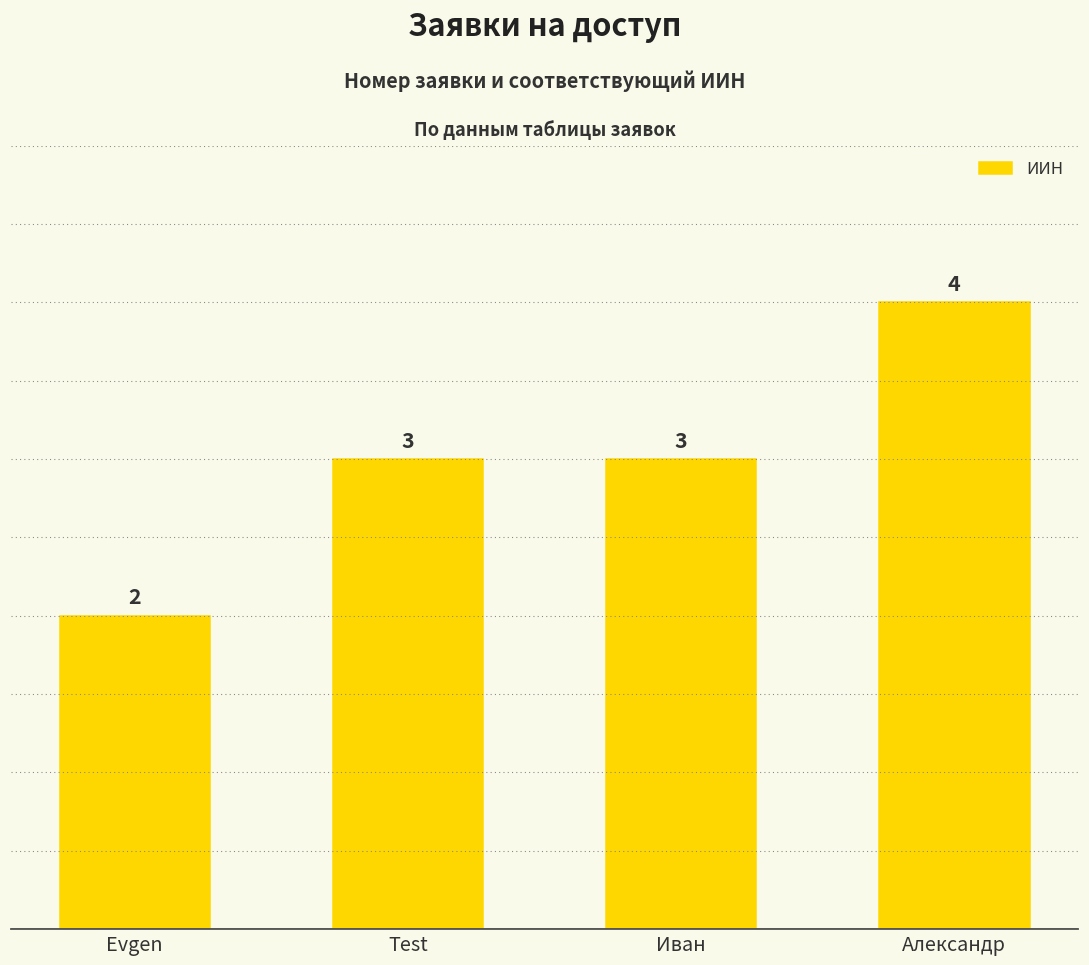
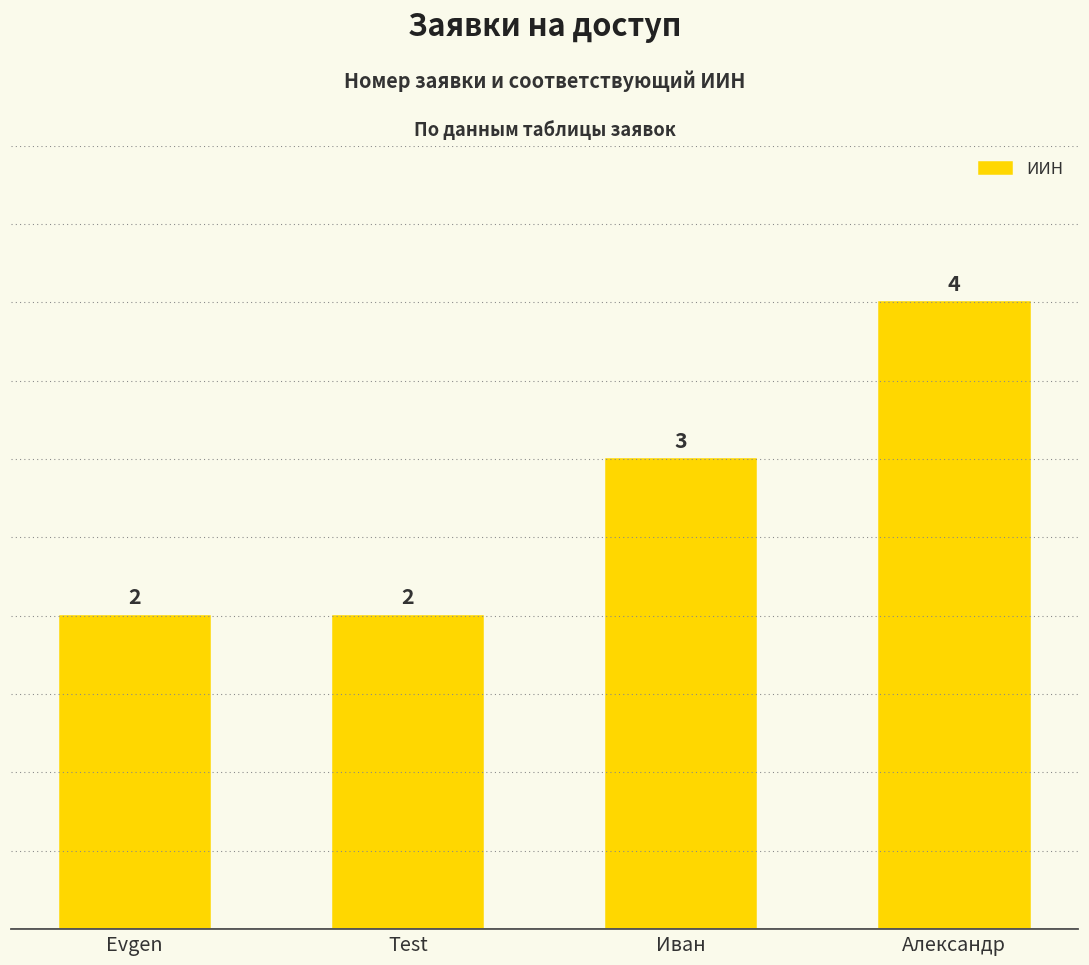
Test: 3 -> 2
